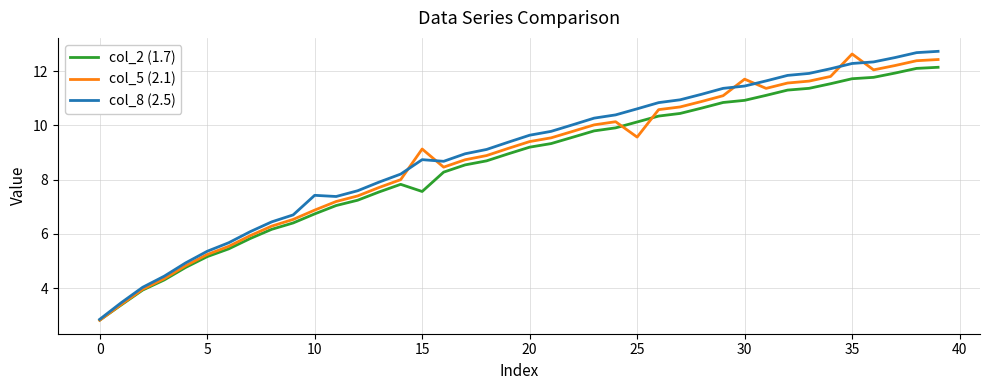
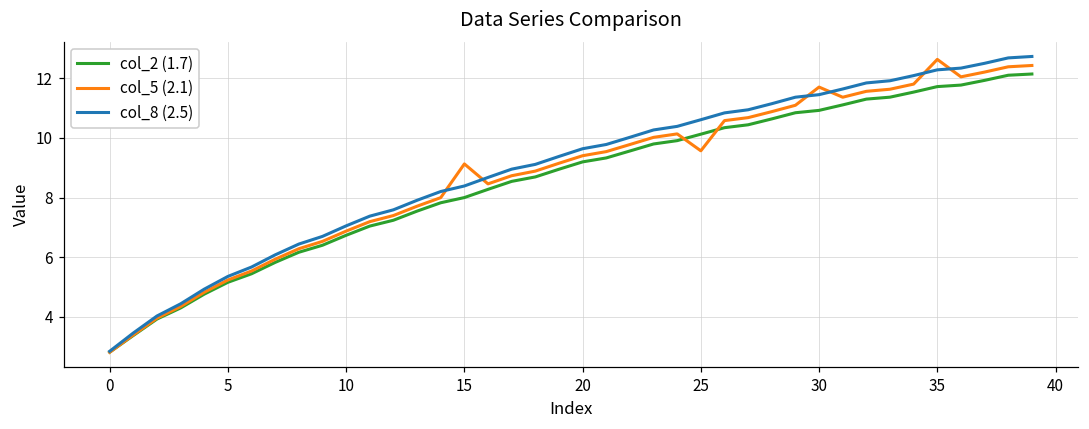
col_8 (2.5), 10: 7.4 -> 7.1
col_2 (1.7), 15: 7.6 -> 8.0
col_8 (2.5), 15: 8.7 -> 8.4
